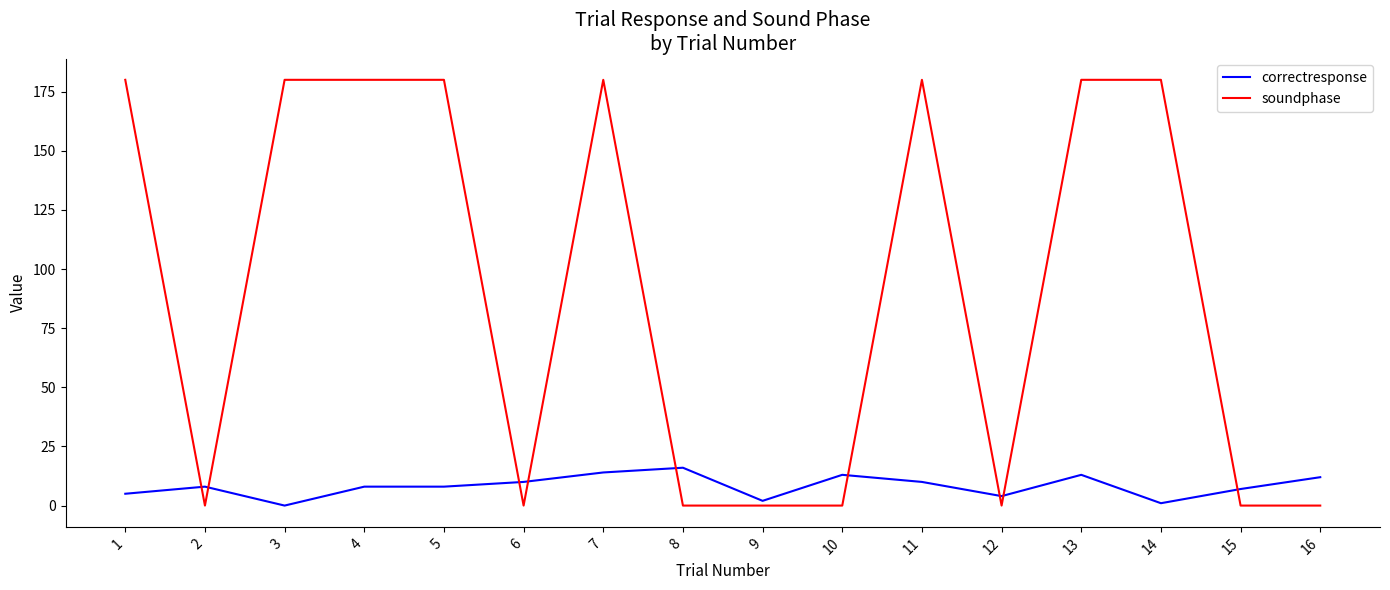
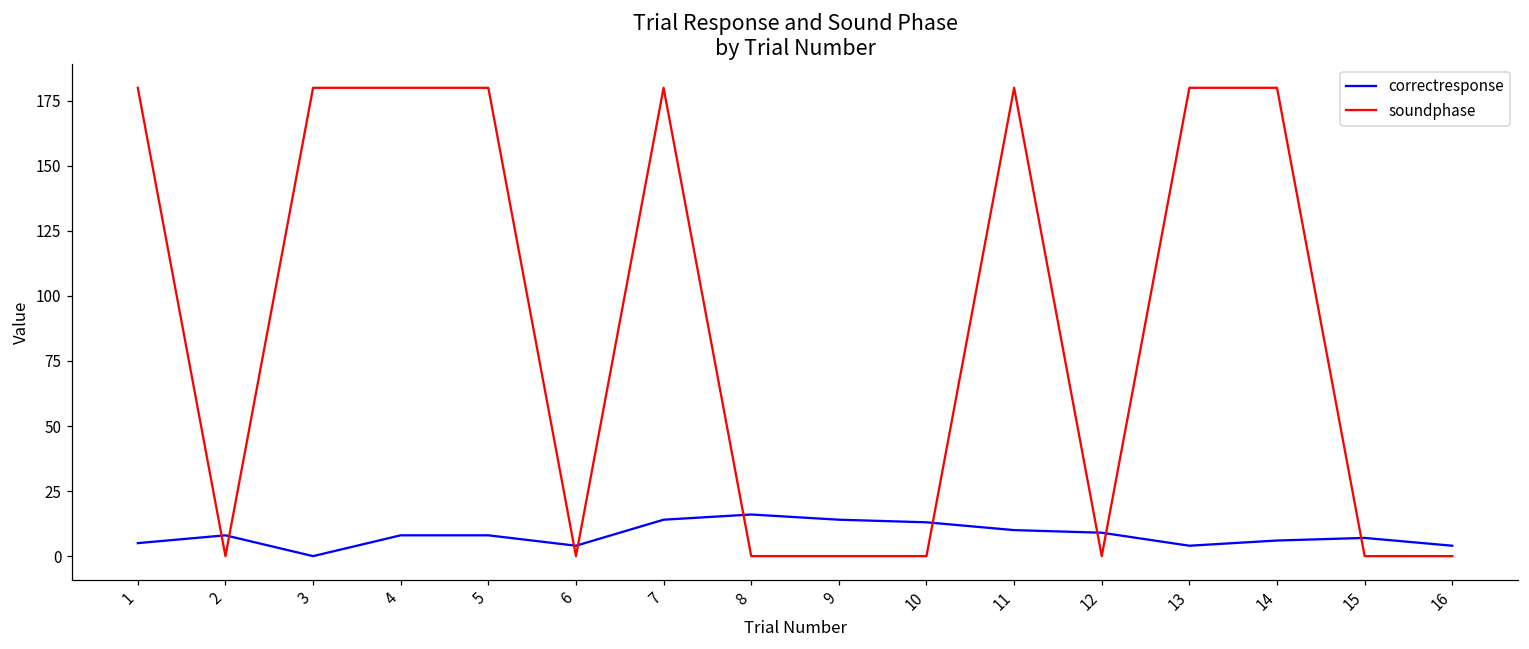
correctresponse, 6: 10 -> 4
correctresponse, 9: 2 -> 14
correctresponse, 12: 4 -> 9
correctresponse, 13: 13 -> 4
correctresponse, 14: 1 -> 6
correctresponse, 16: 12 -> 4
